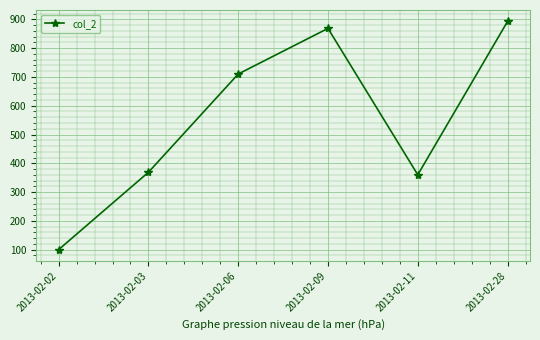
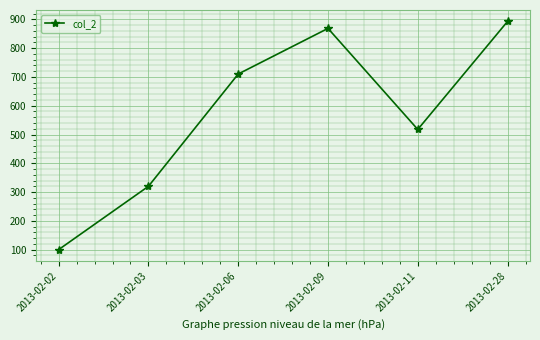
2013-02-03: 370 -> 320
2013-02-11: 360 -> 520
